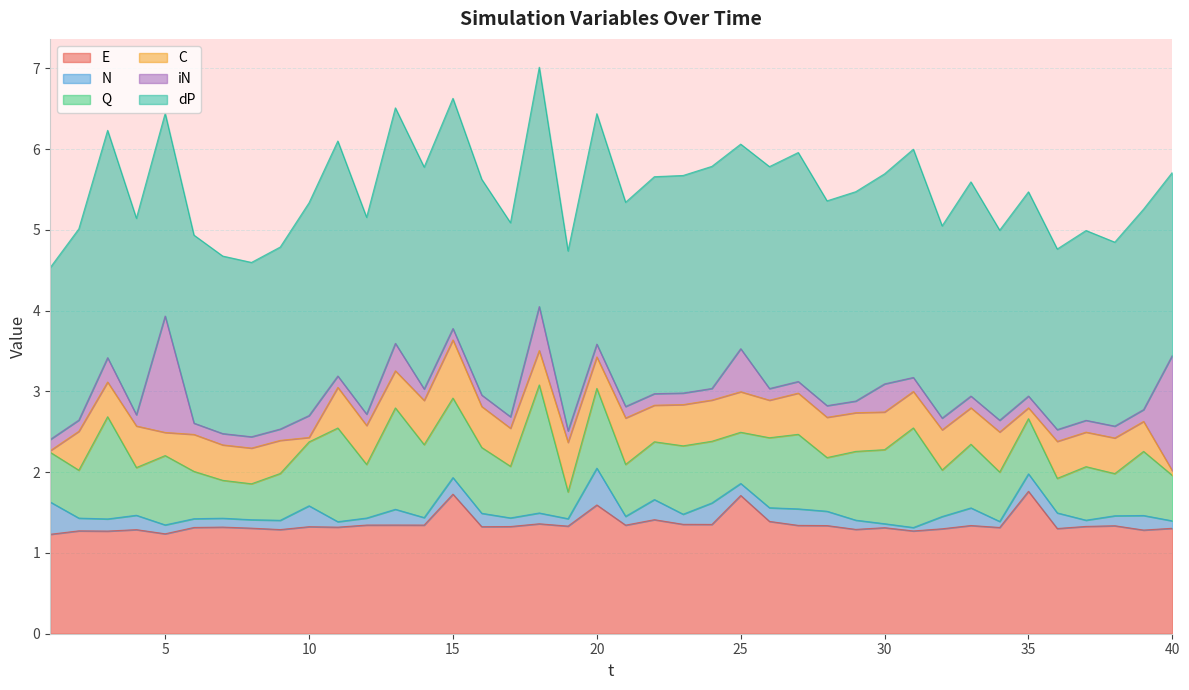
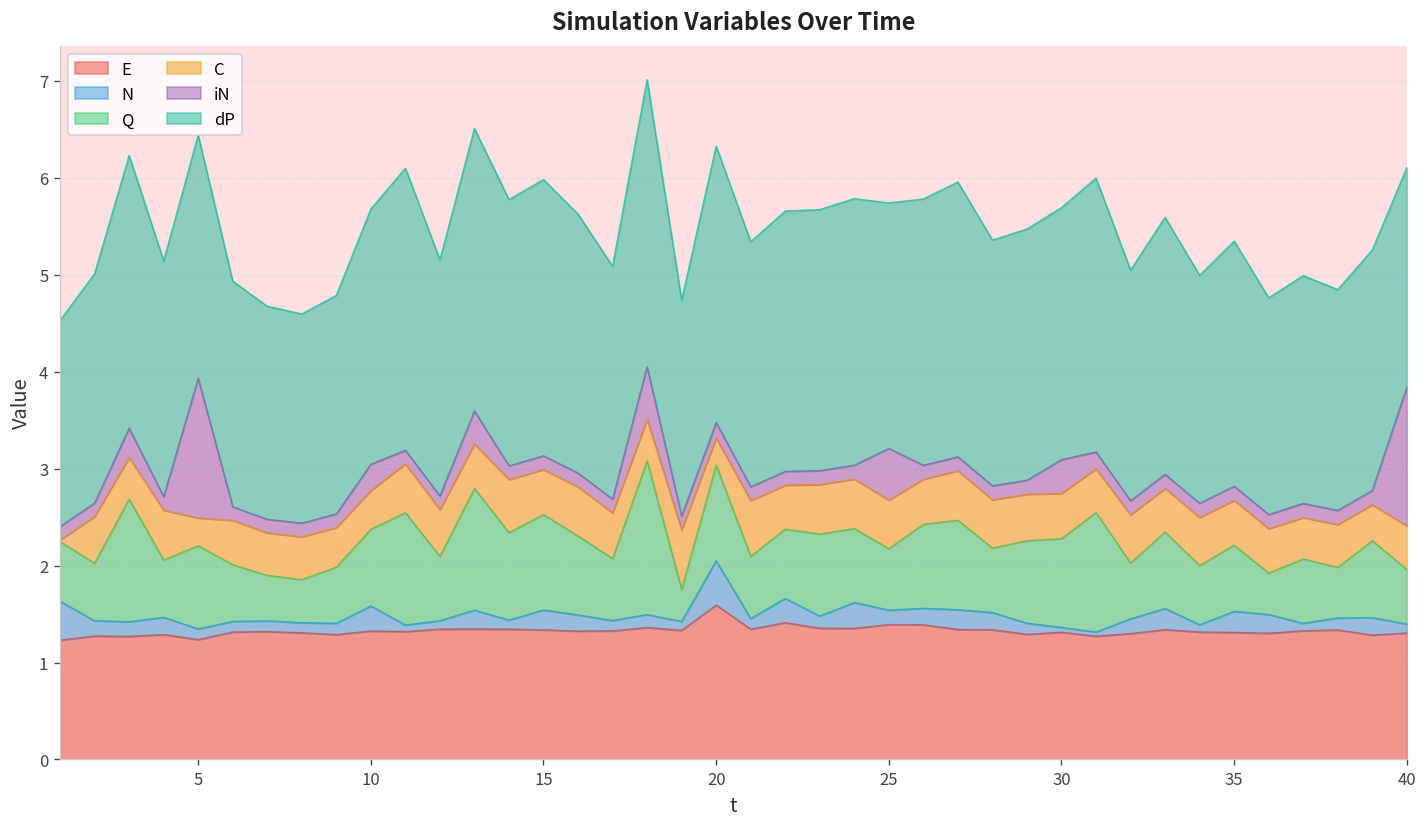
C, 10: 0.1 -> 0.4
E, 15: 1.7 -> 1.3
C, 15: 0.7 -> 0.5
C, 20: 0.4 -> 0.3
E, 25: 1.7 -> 1.4
E, 35: 1.8 -> 1.3
C, 35: 0.1 -> 0.5
C, 40: 0.1 -> 0.5
